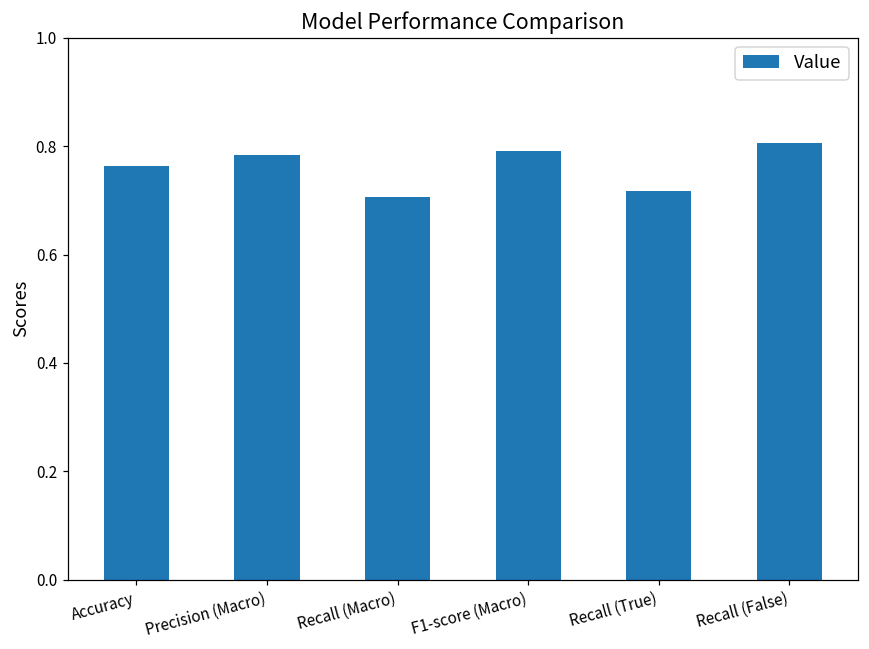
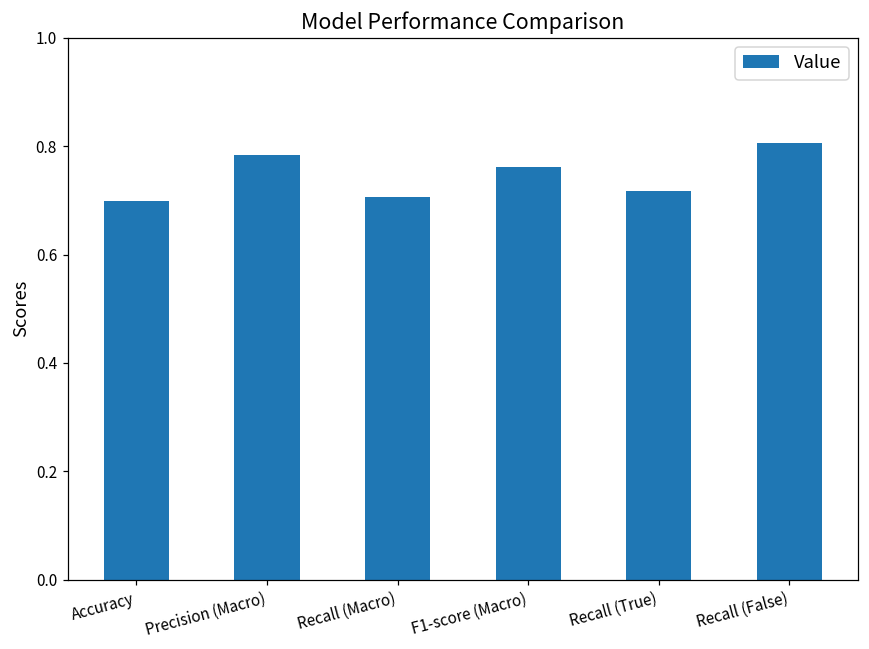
Accuracy: 0.76 -> 0.70
F1-score (Macro): 0.79 -> 0.76
